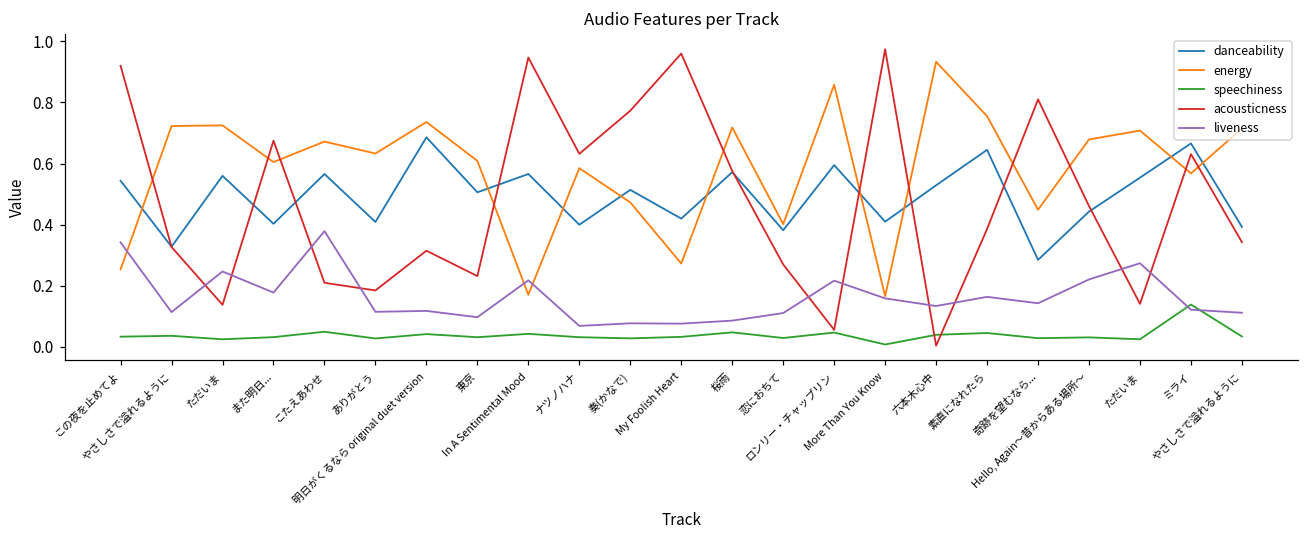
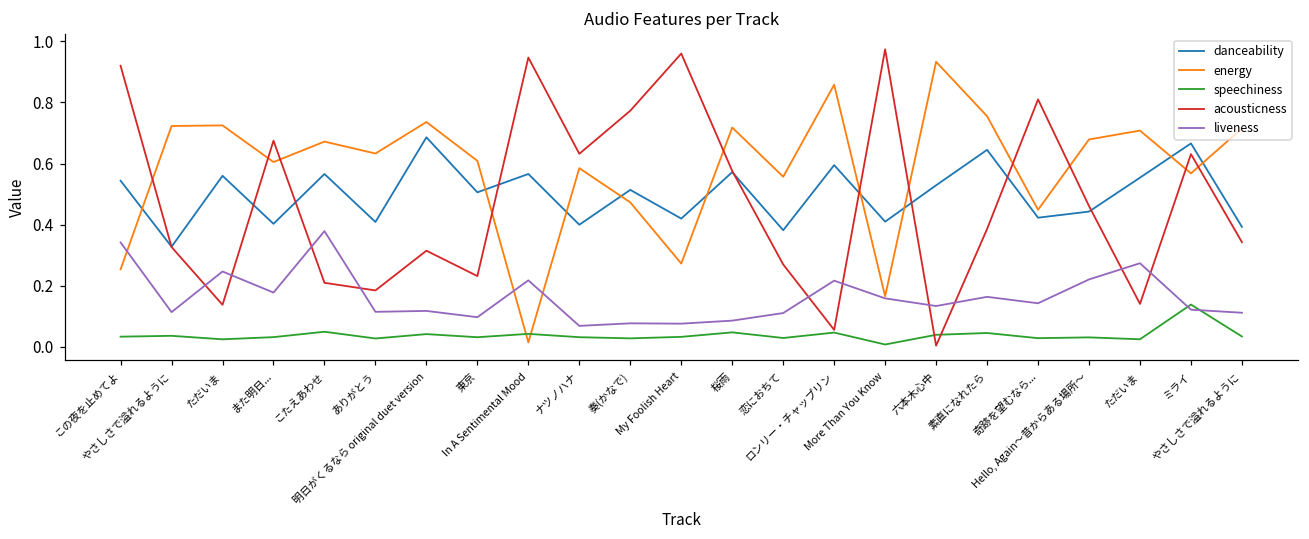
energy, In A Sentimental Mood: 0.17 -> 0.02
energy, 恋におちて: 0.40 -> 0.56
danceability, 奇跡を望むなら...: 0.29 -> 0.42
